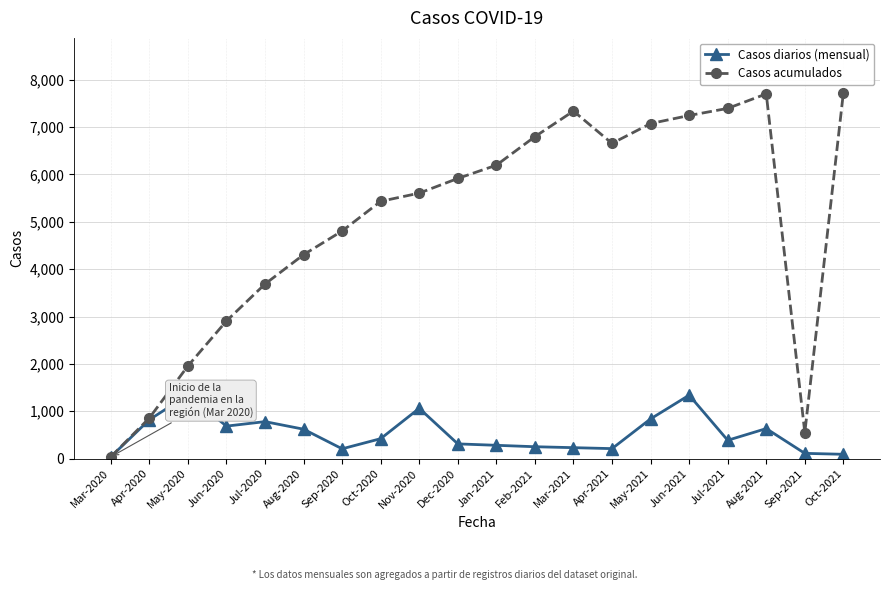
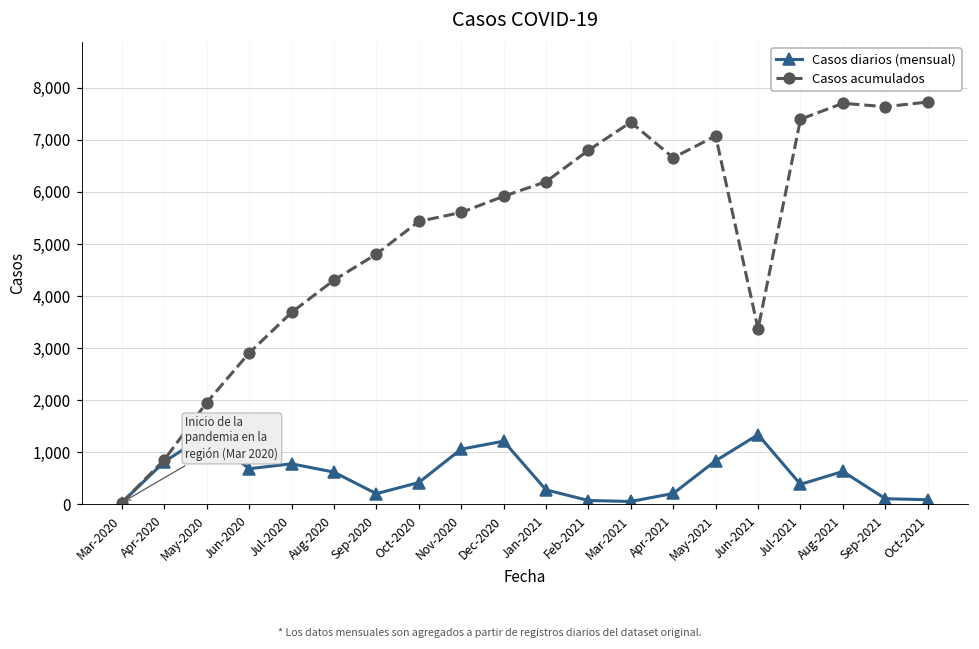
Casos diarios (mensual), Dec-2020: 300 -> 1,200
Casos diarios (mensual), Feb-2021: 300 -> 100
Casos diarios (mensual), Mar-2021: 200 -> 100
Casos acumulados, Jun-2021: 7,200 -> 3,400
Casos acumulados, Sep-2021: 500 -> 7,600
